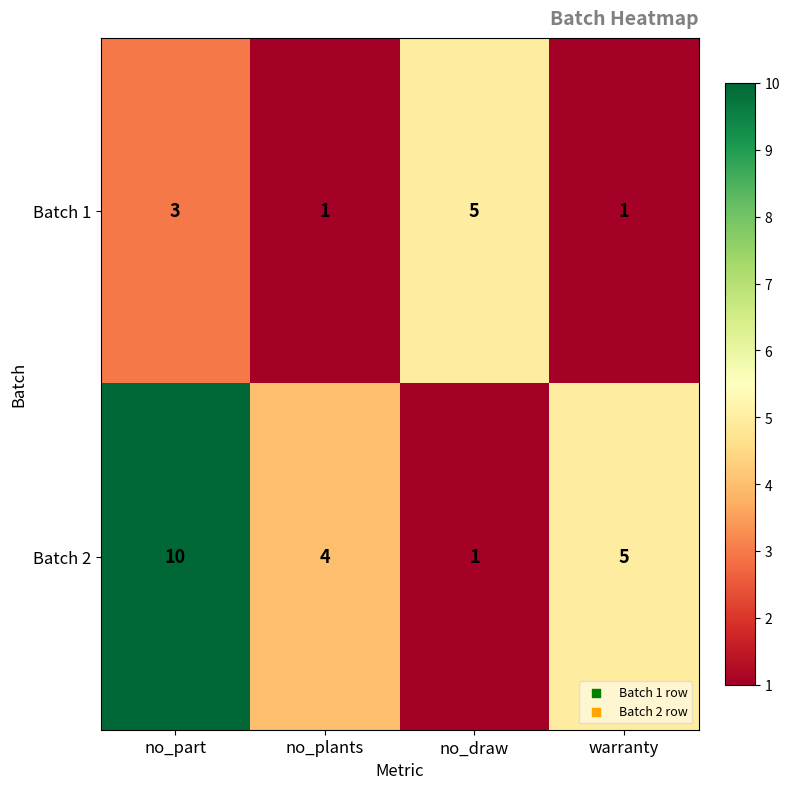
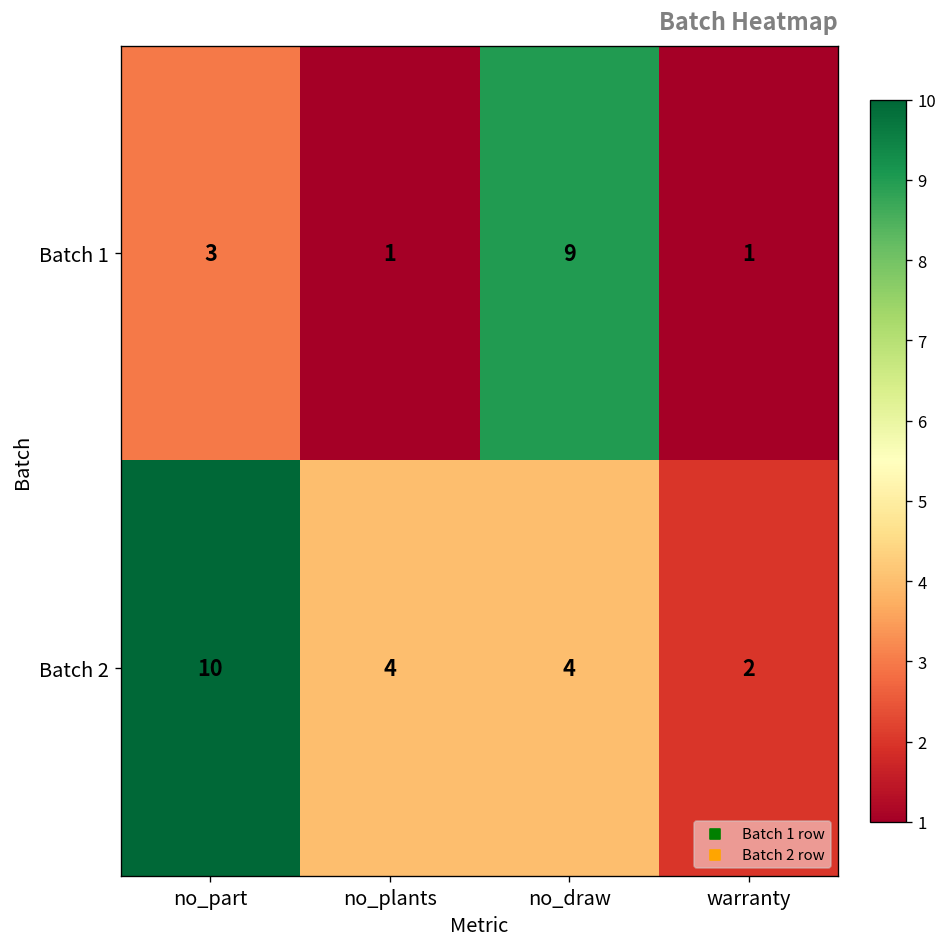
Batch 1, no_draw: 5 -> 9
Batch 2, no_draw: 1 -> 4
Batch 2, warranty: 5 -> 2
